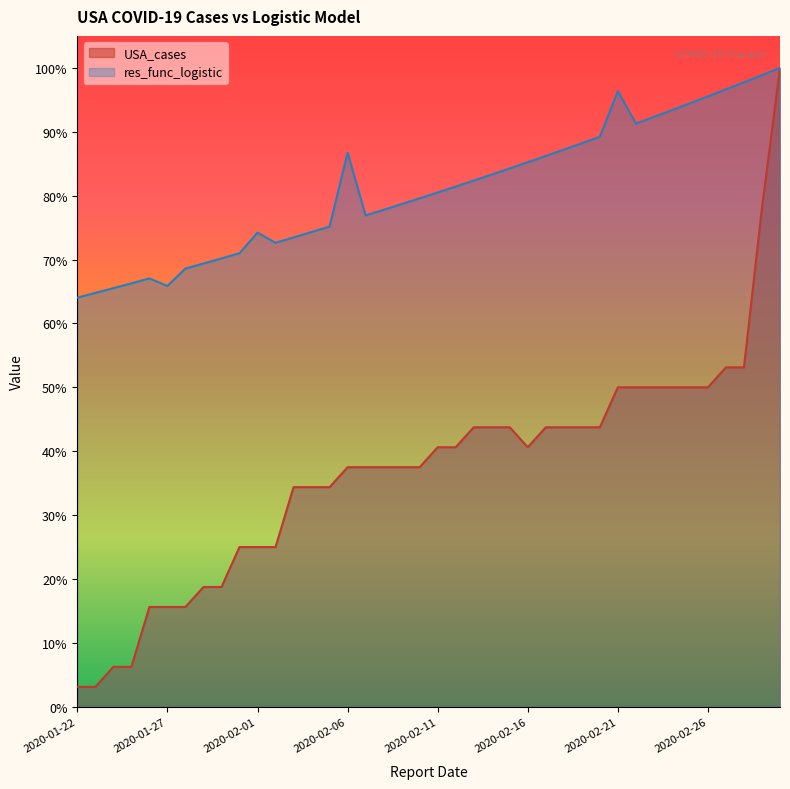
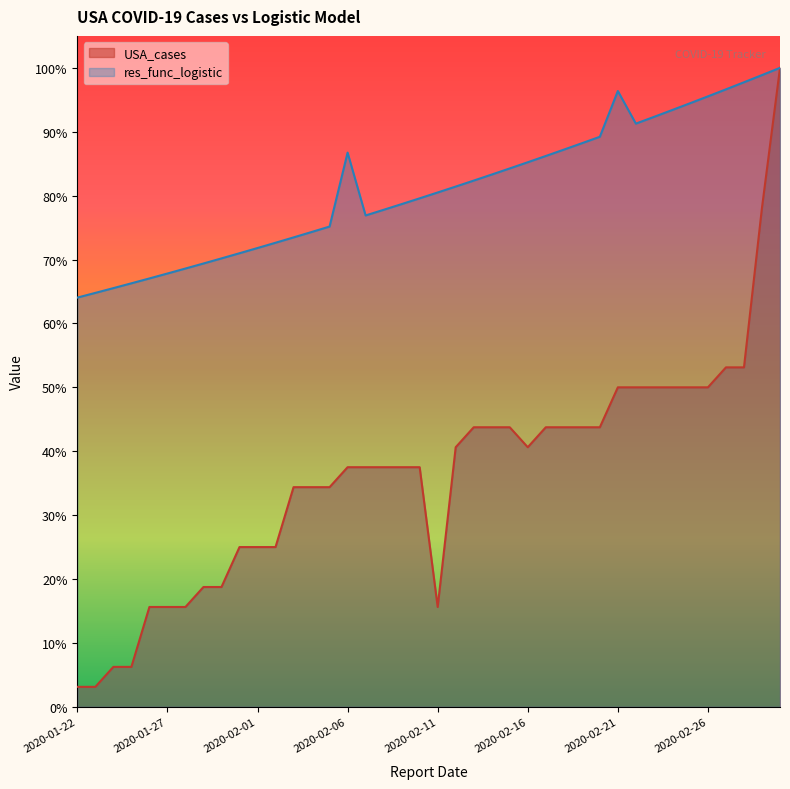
res_func_logistic, 2020-01-27: 66% -> 68%
res_func_logistic, 2020-02-01: 74% -> 72%
USA_cases, 2020-02-11: 41% -> 16%
